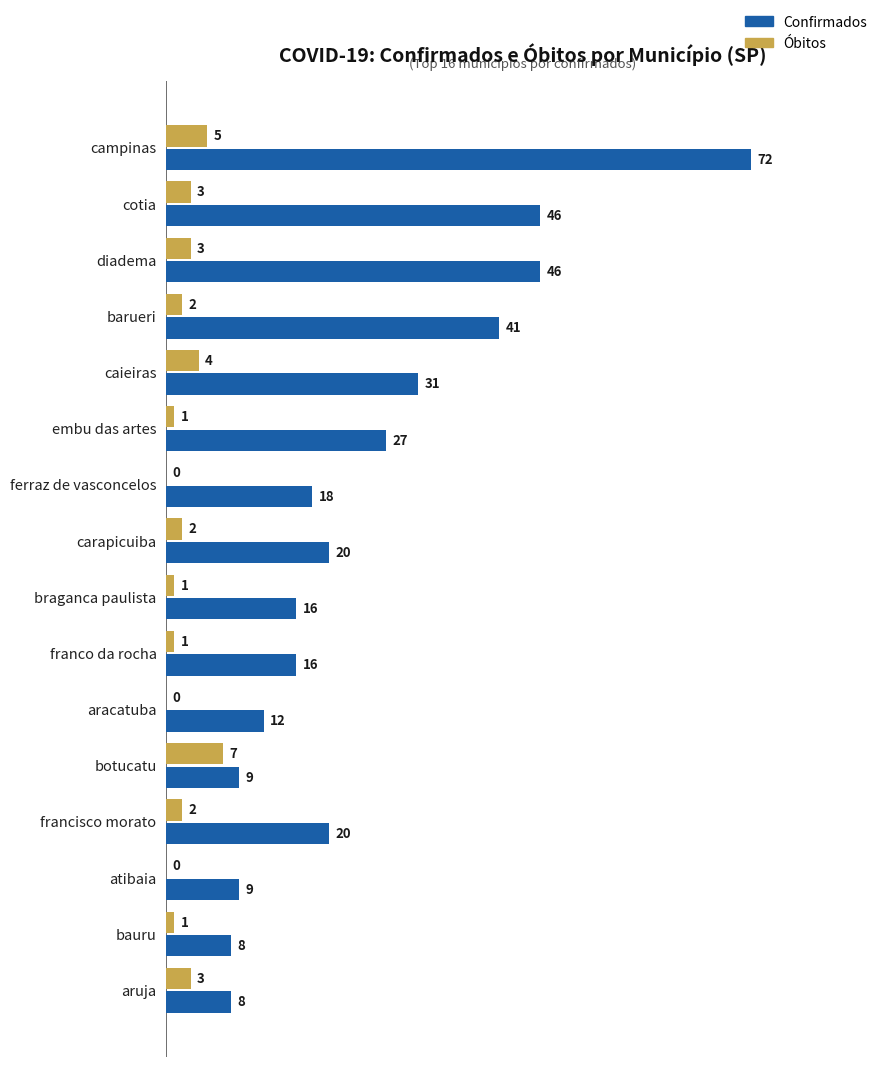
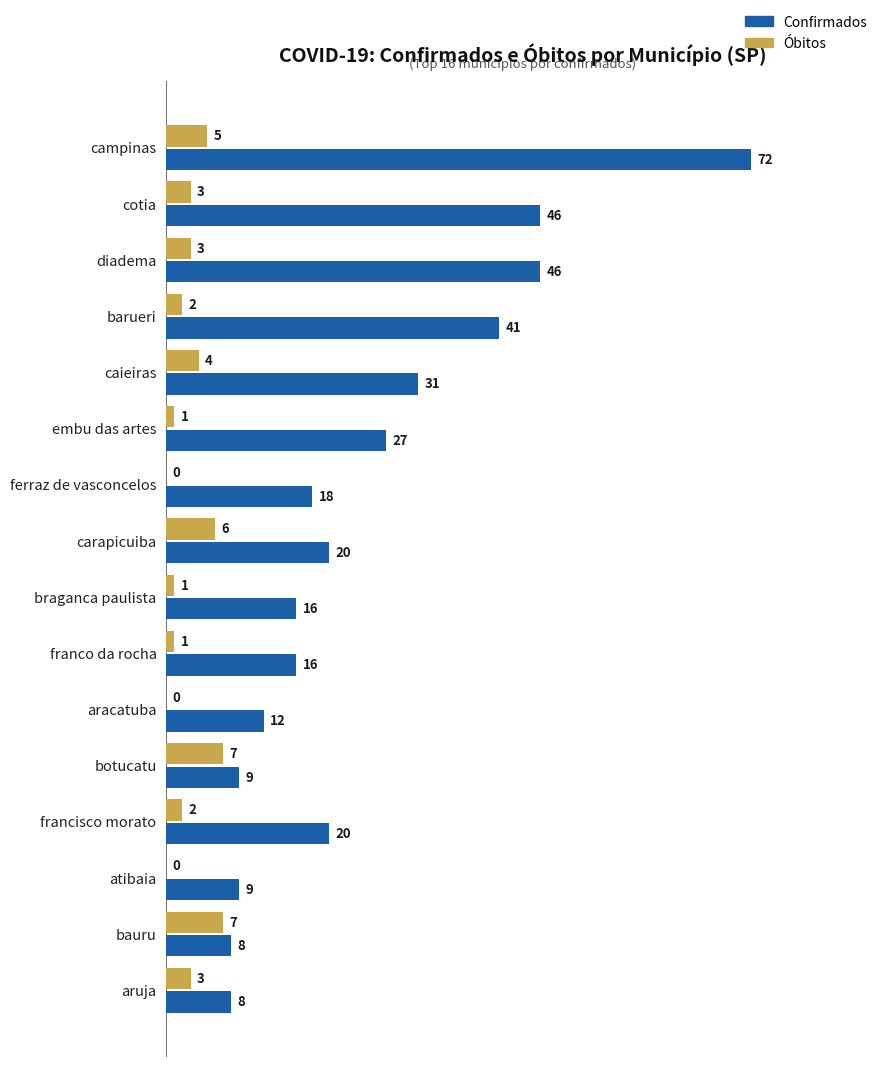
Óbitos, carapicuiba: 2 -> 6
Óbitos, bauru: 1 -> 7
